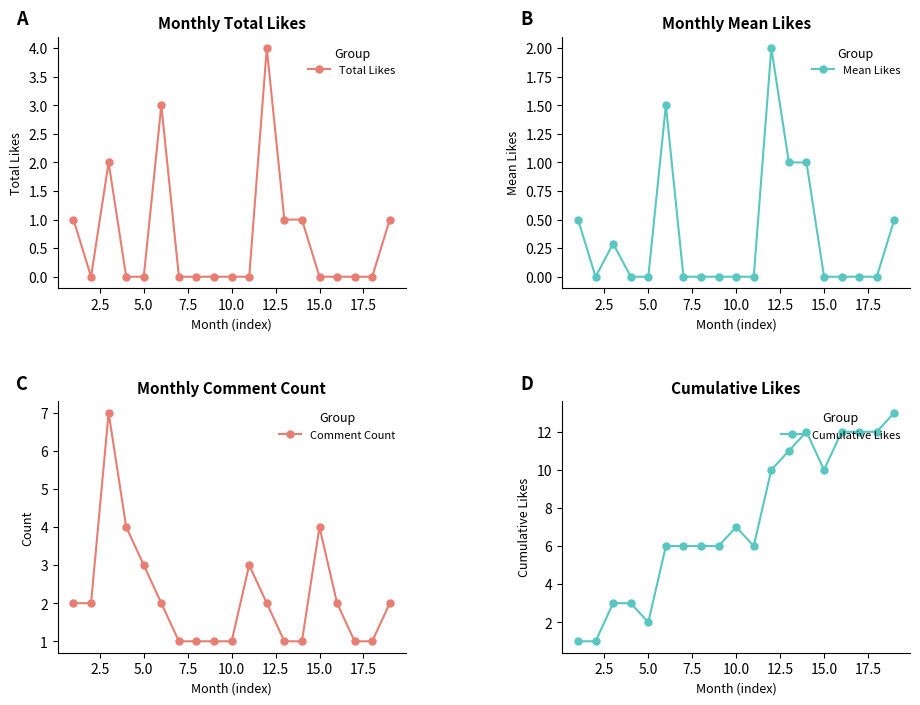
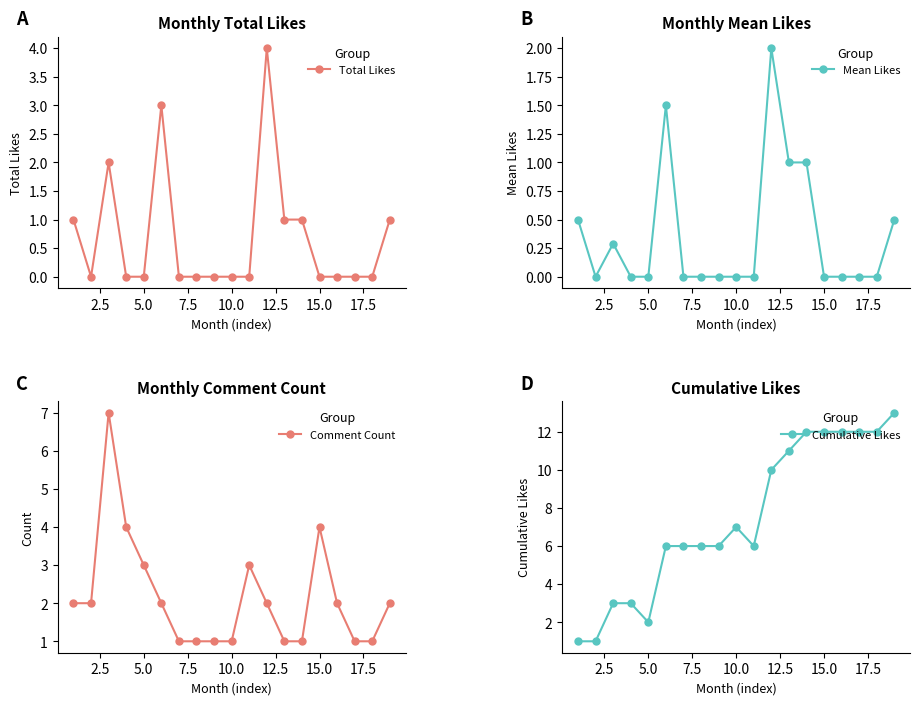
Cumulative Likes, 15.0: 10 -> 12
